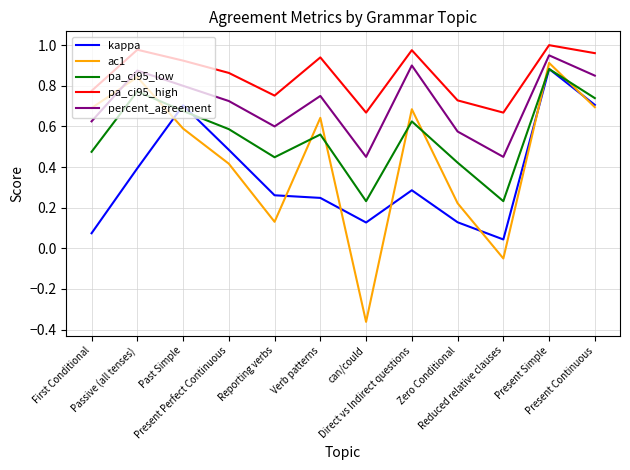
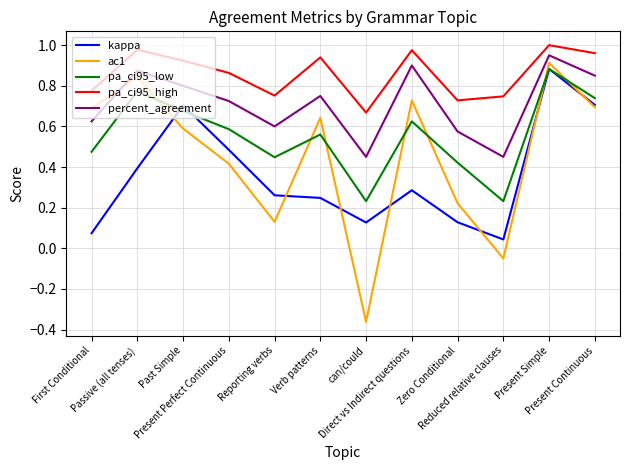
ac1, Direct vs Indirect questions: 0.68 -> 0.73
pa_ci95_high, Reduced relative clauses: 0.67 -> 0.75
